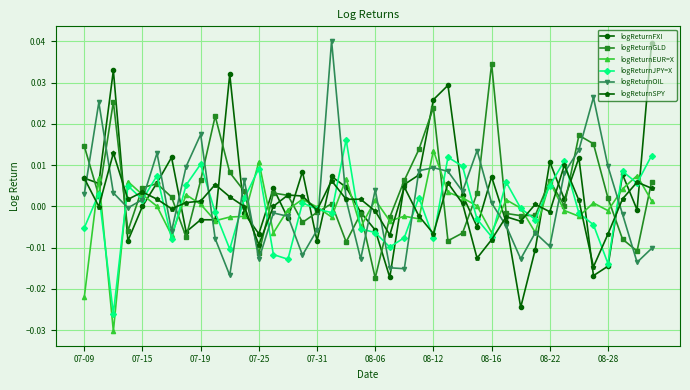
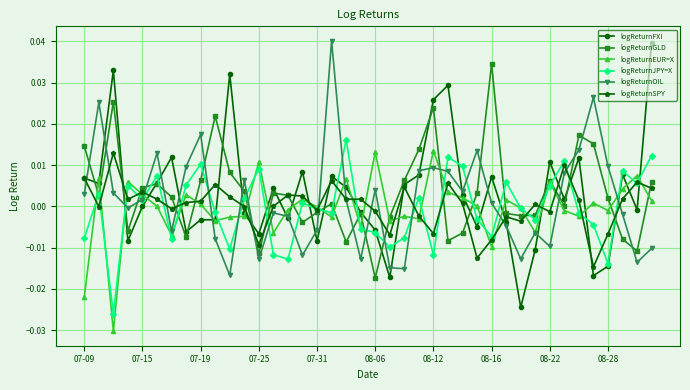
logReturnJPY=X, 07-09: -0.005 -> -0.008
logReturnEUR=X, 08-06: 0.002 -> 0.013
logReturnJPY=X, 08-12: -0.008 -> -0.012
logReturnEUR=X, 08-16: -0.006 -> -0.010
